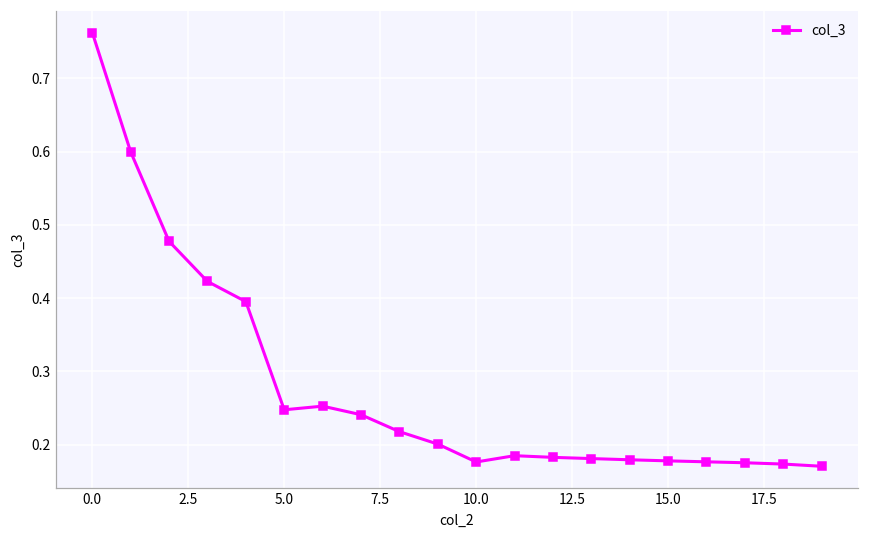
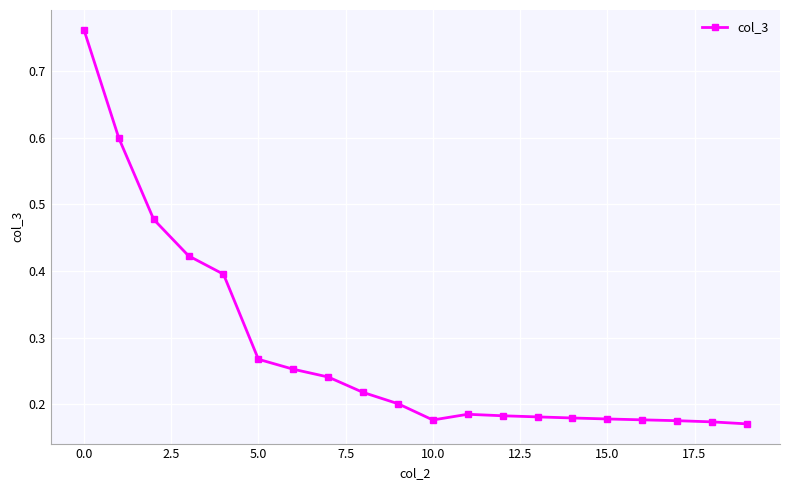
5.0: 0.25 -> 0.27
